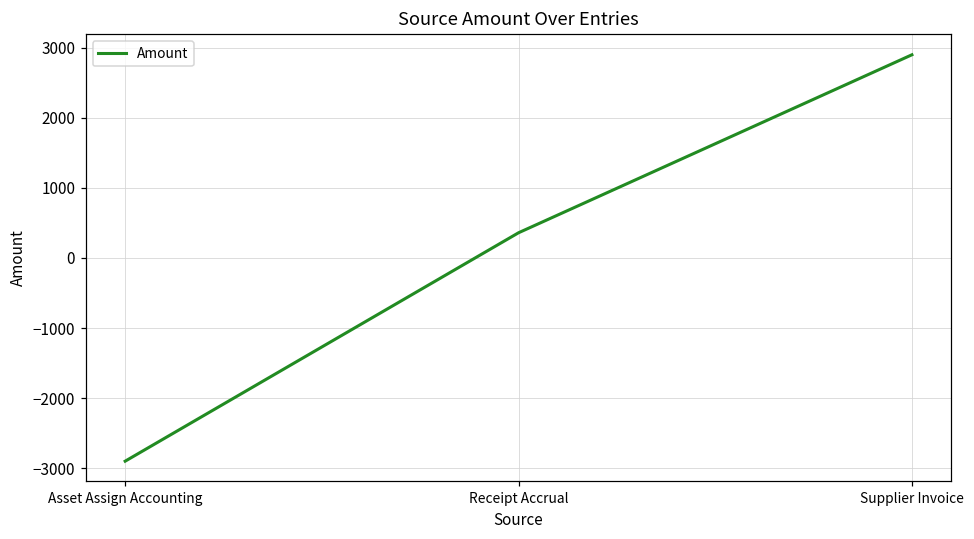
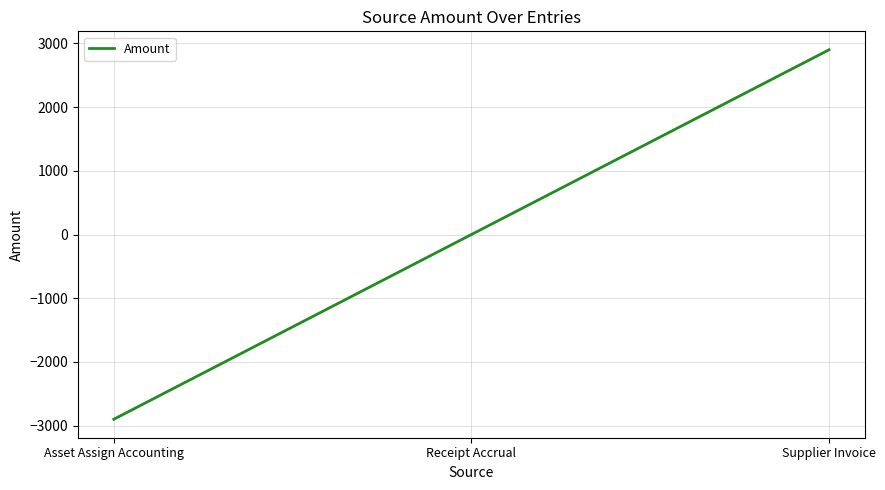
Receipt Accrual: 400 -> 0
